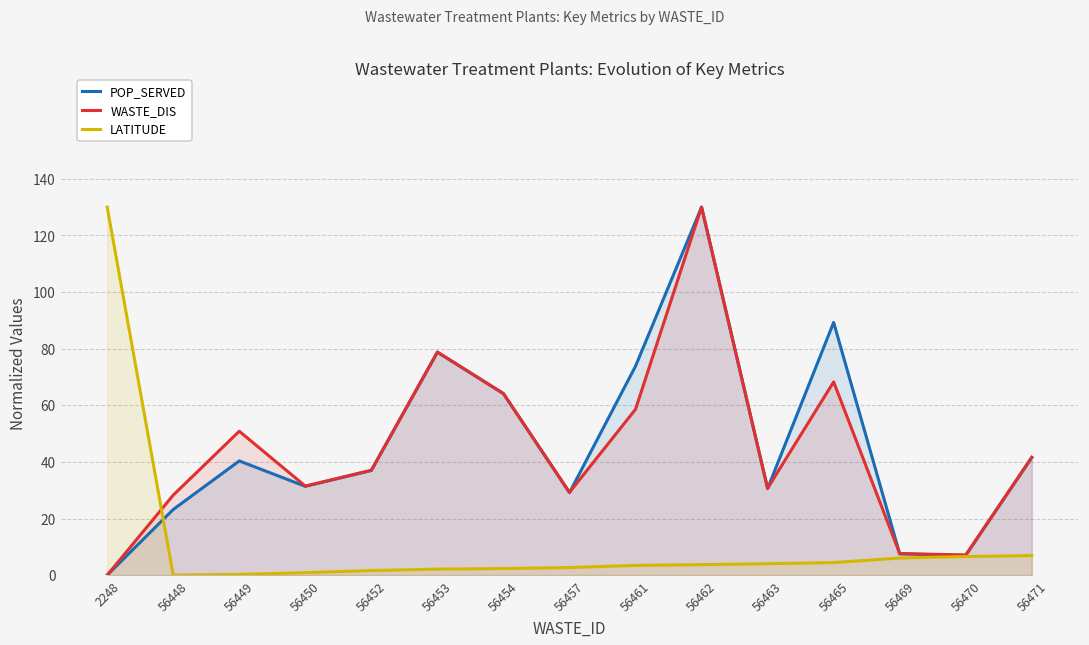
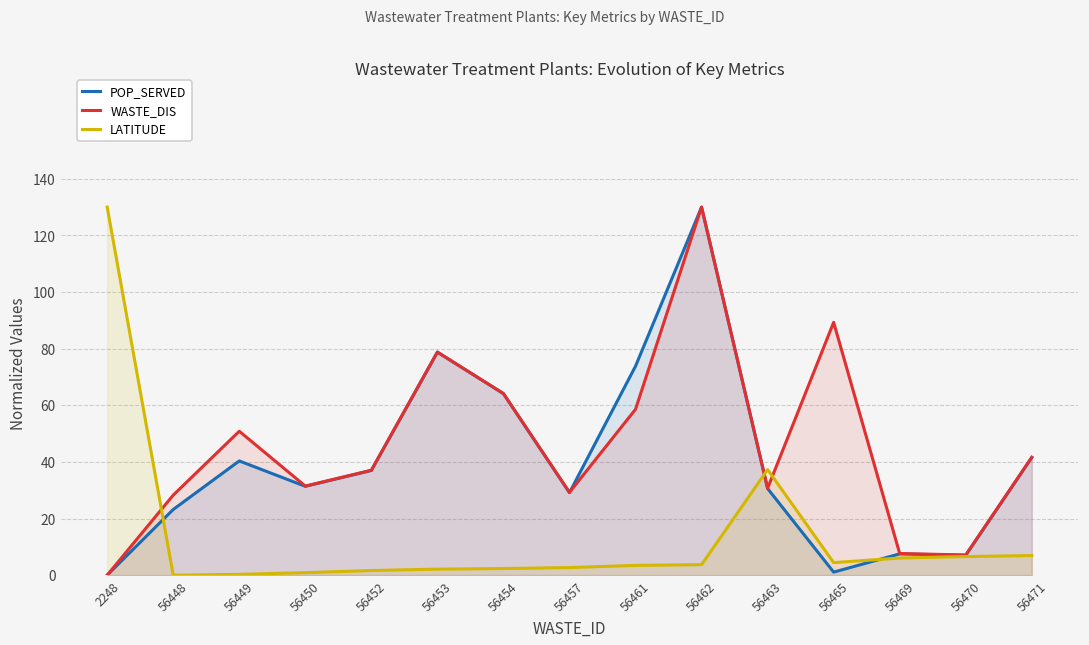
LATITUDE, 56463: 4 -> 37
POP_SERVED, 56465: 89 -> 1
WASTE_DIS, 56465: 68 -> 89
